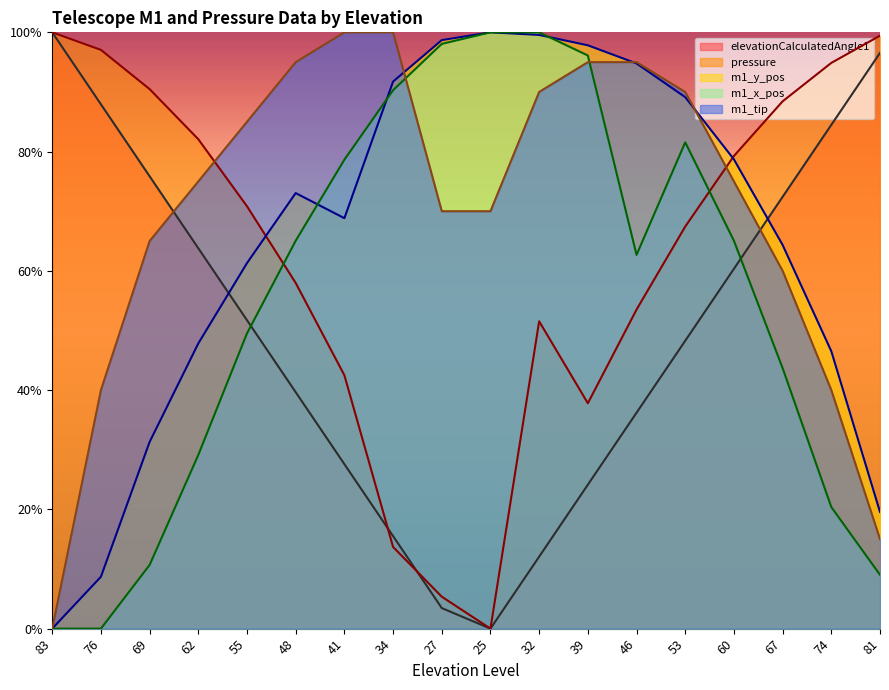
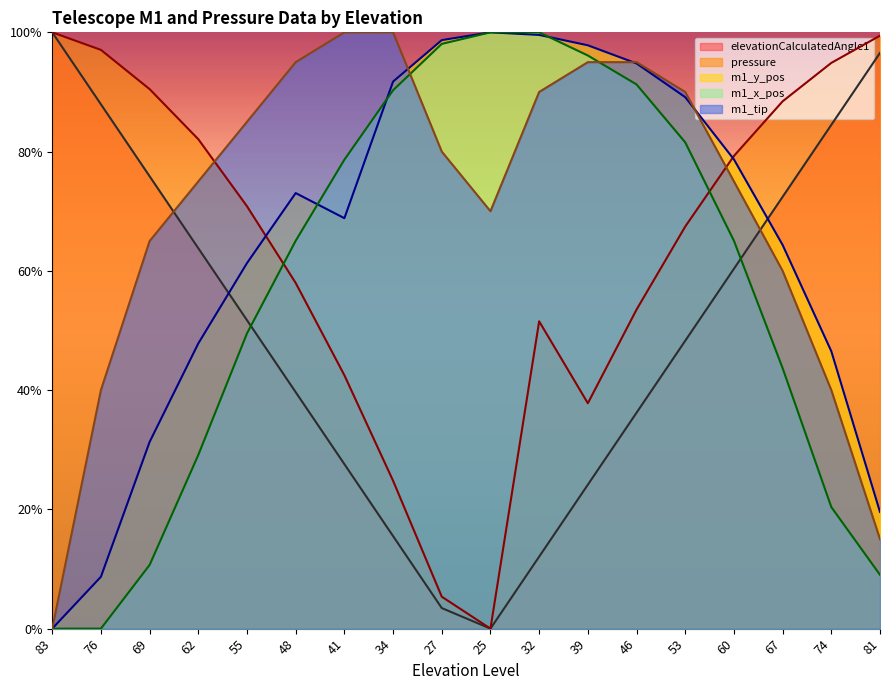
pressure, 34: 14% -> 25%
m1_tip, 27: 70% -> 80%
m1_x_pos, 46: 63% -> 91%
